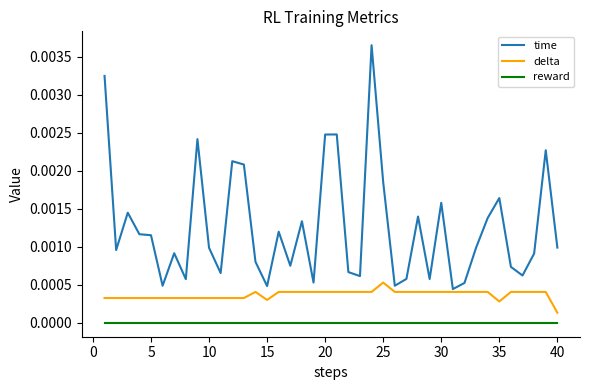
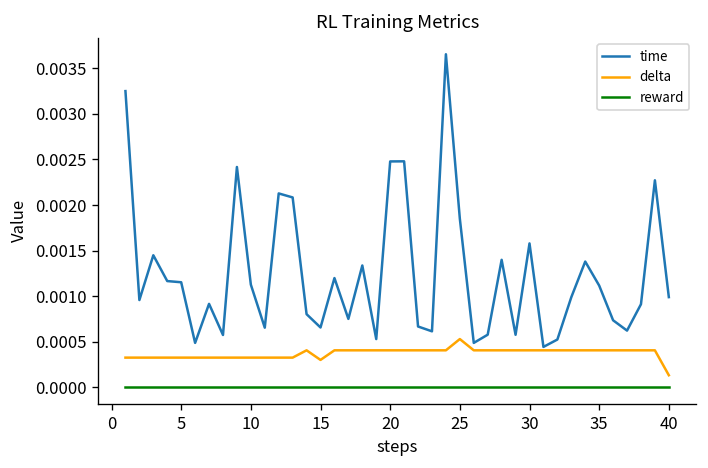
time, 10: 0.0010 -> 0.0011
time, 15: 0.0005 -> 0.0007
time, 35: 0.0016 -> 0.0011
delta, 35: 0.0003 -> 0.0004
